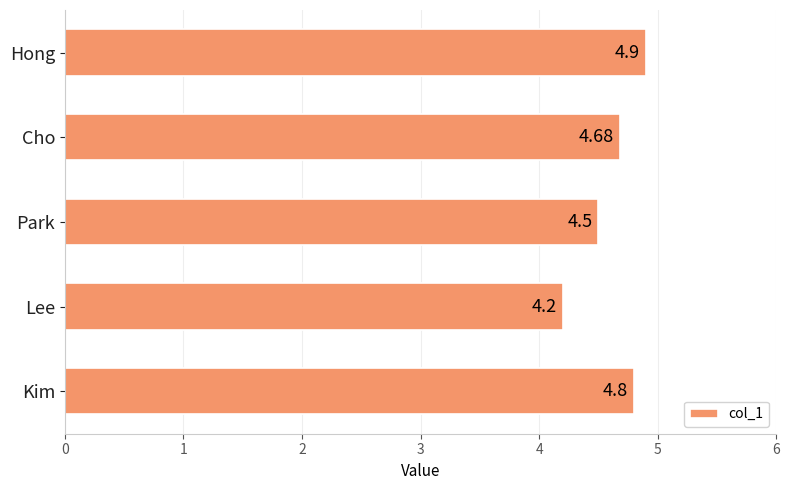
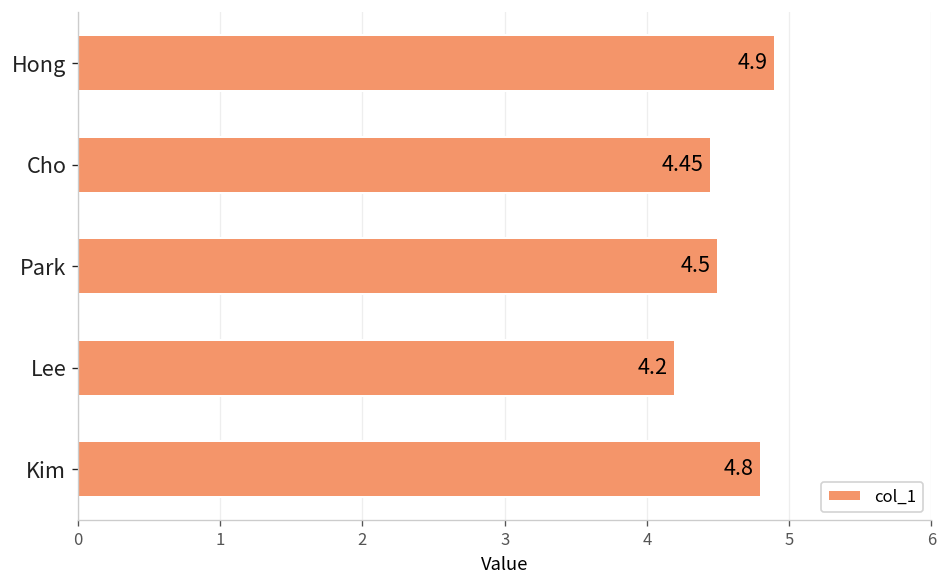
Cho: 4.68 -> 4.45
